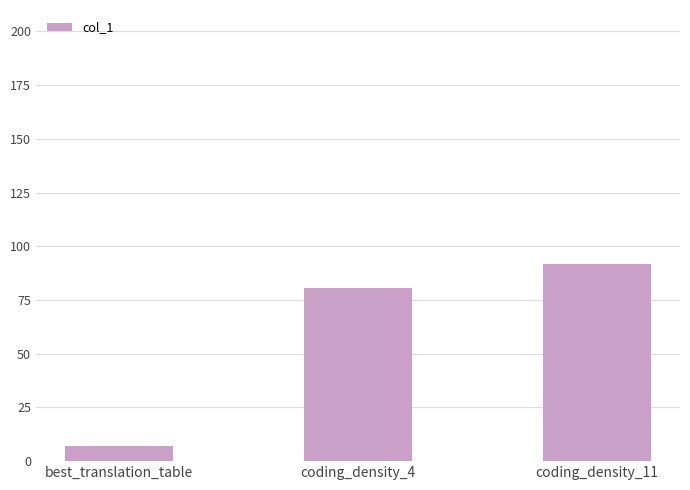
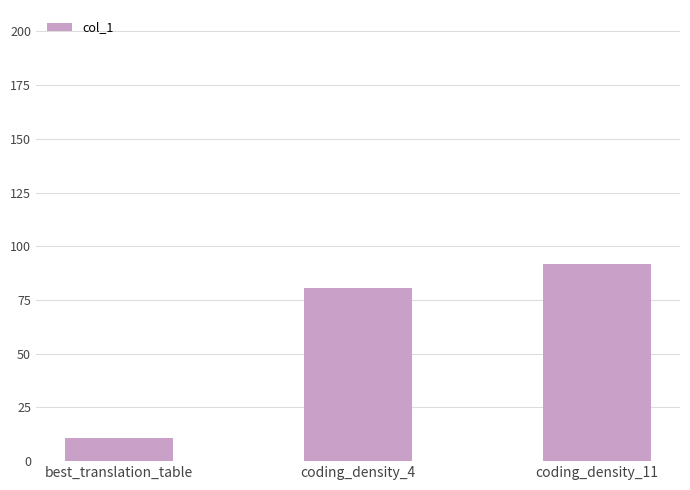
best_translation_table: 7 -> 11
